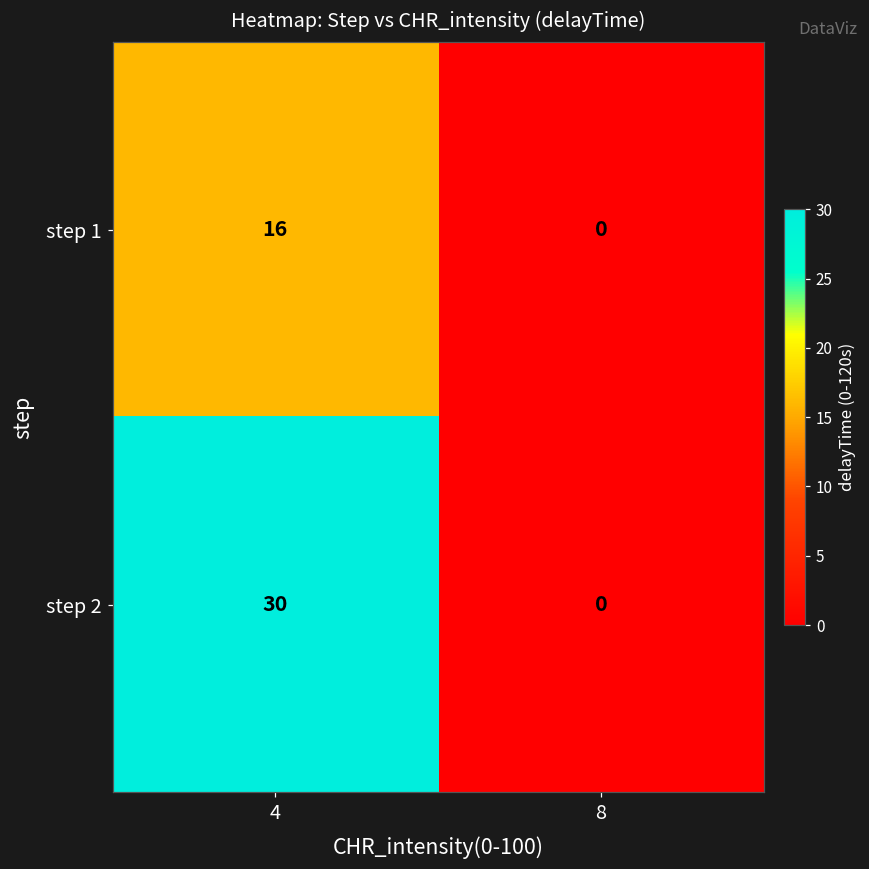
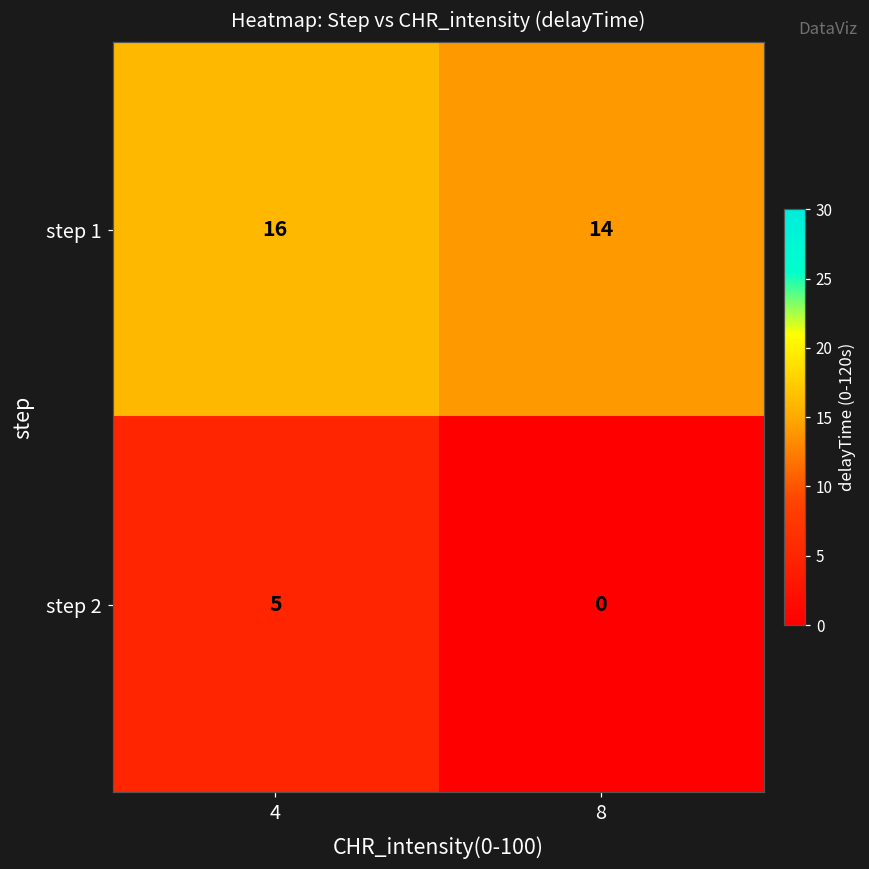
step 1, 8: 0 -> 14
step 2, 4: 30 -> 5
